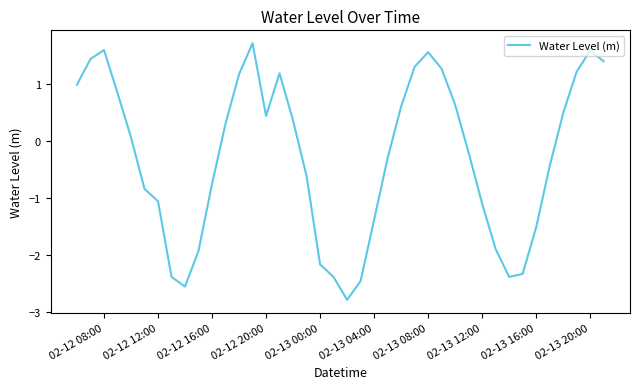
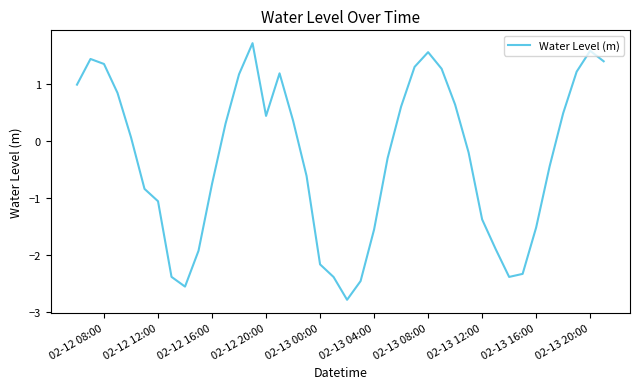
02-12 08:00: 1.6 -> 1.4
02-13 04:00: -1.4 -> -1.6
02-13 12:00: -1.1 -> -1.4
